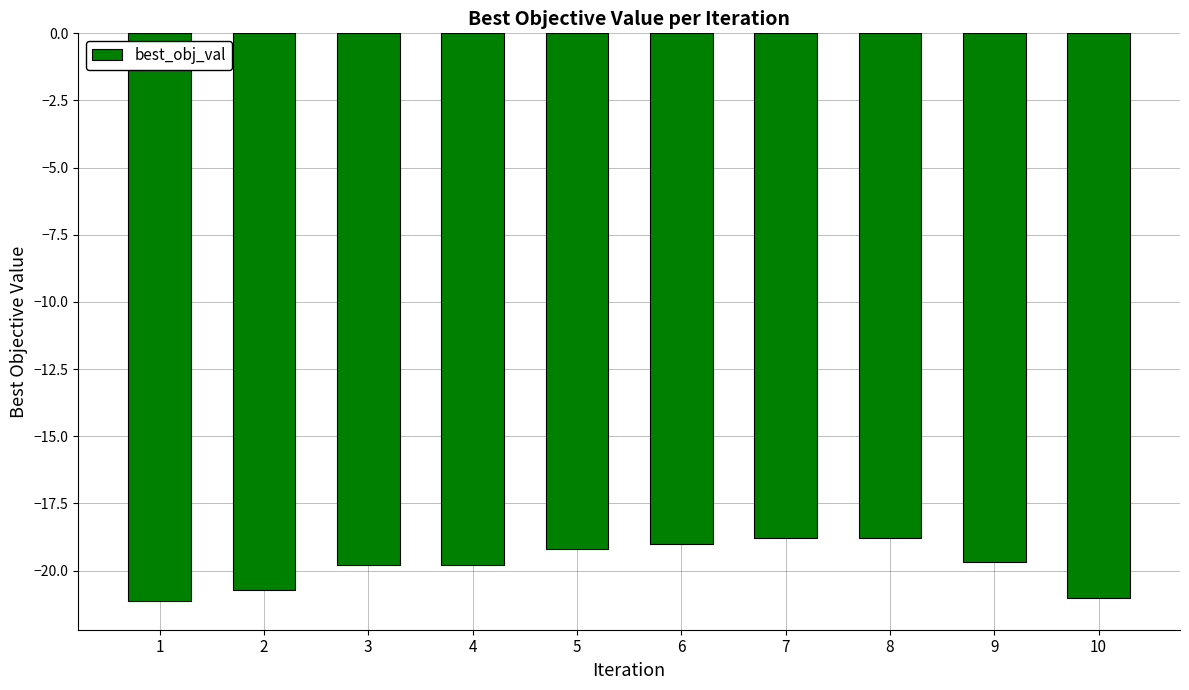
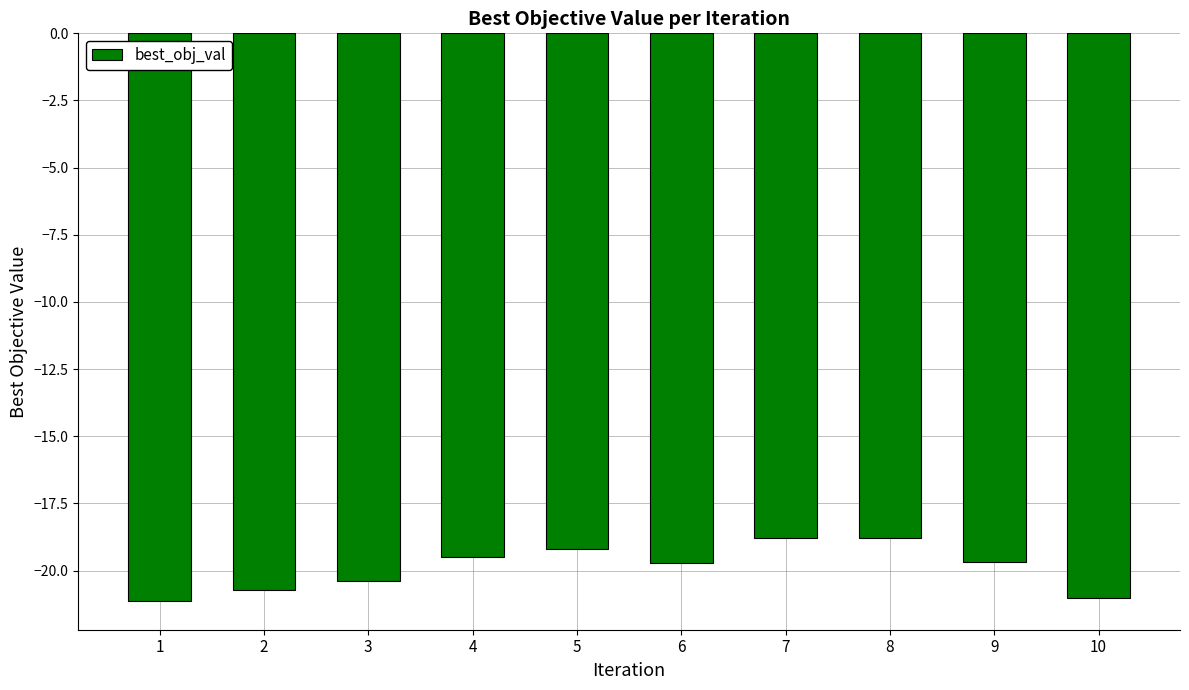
3: -19.8 -> -20.4
4: -19.8 -> -19.5
6: -19.0 -> -19.7
